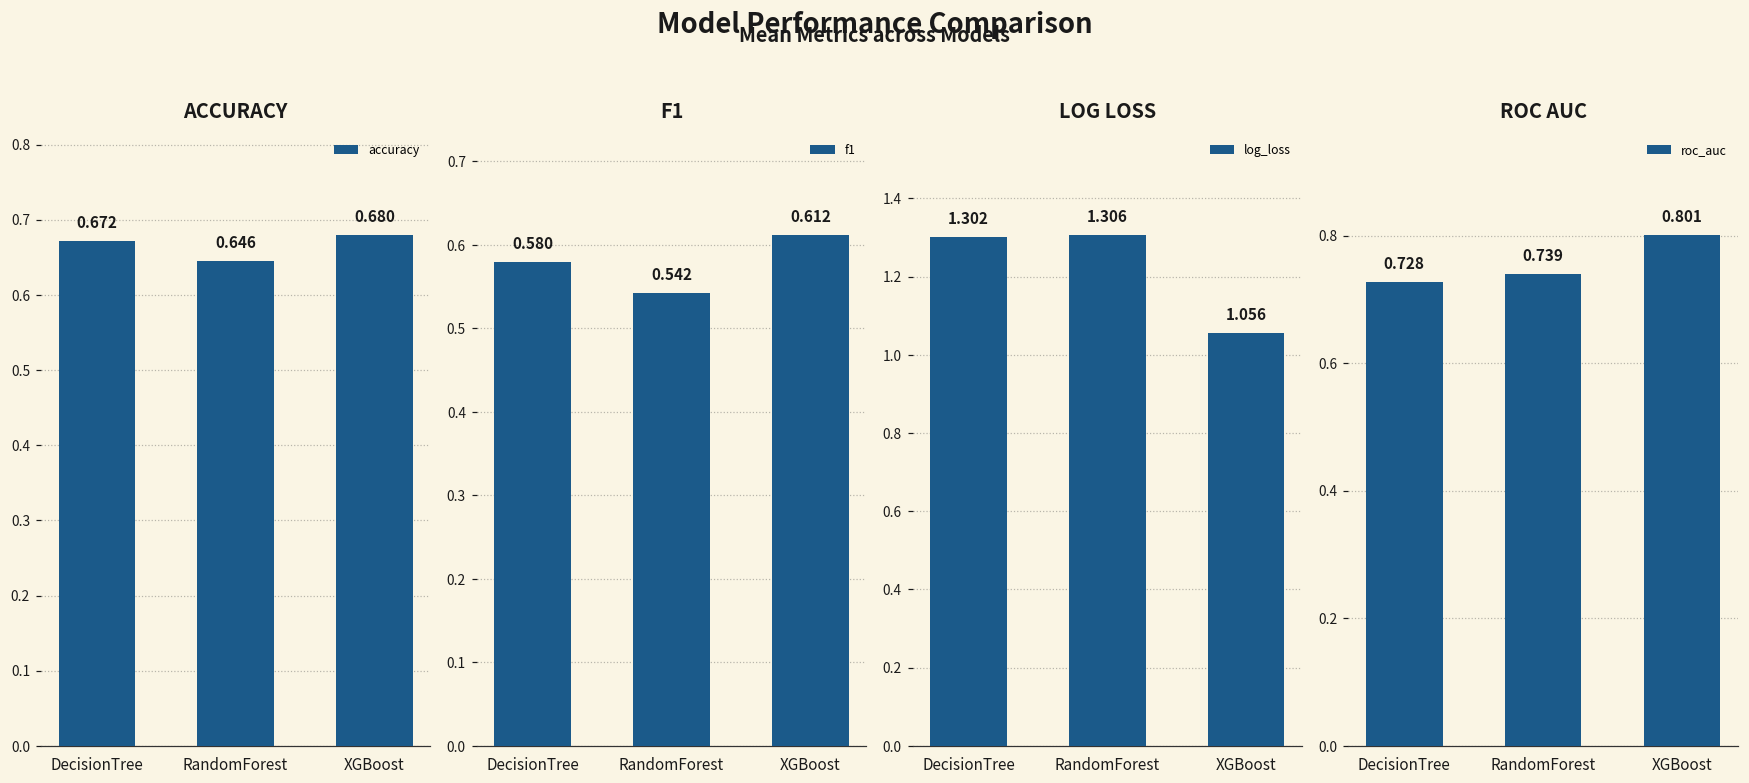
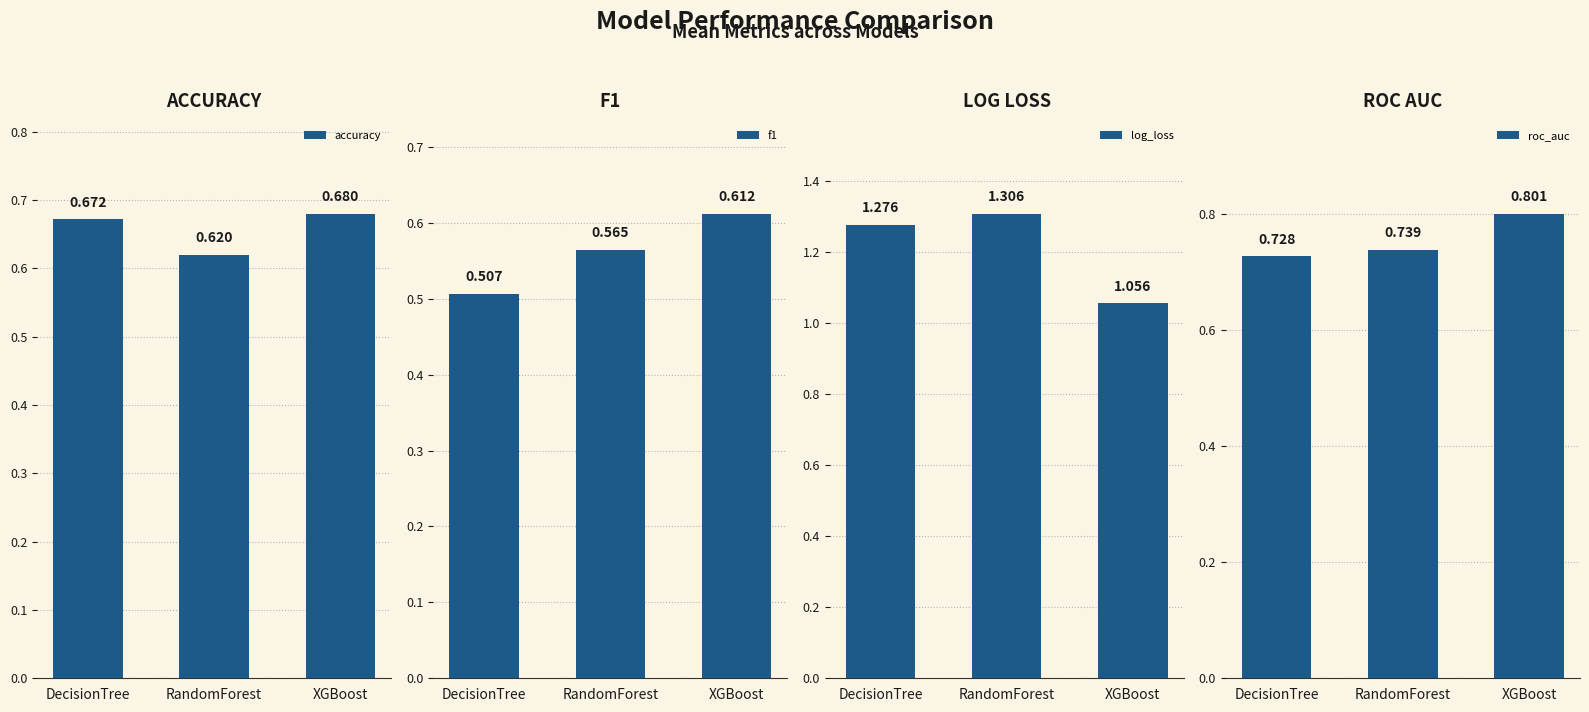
ACCURACY, RandomForest: 0.646 -> 0.620
F1, DecisionTree: 0.580 -> 0.507
F1, RandomForest: 0.542 -> 0.565
LOG LOSS, DecisionTree: 1.302 -> 1.276
